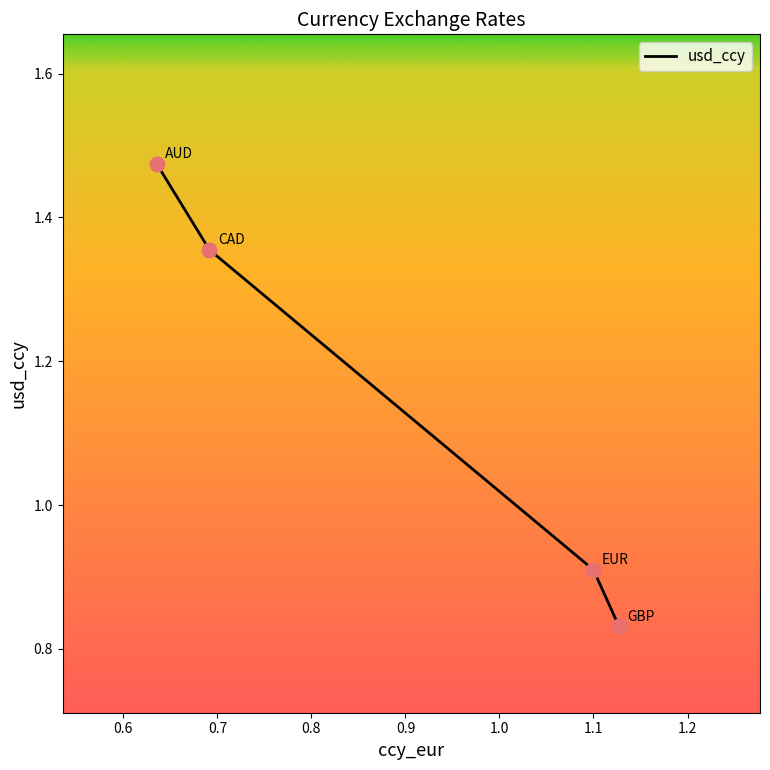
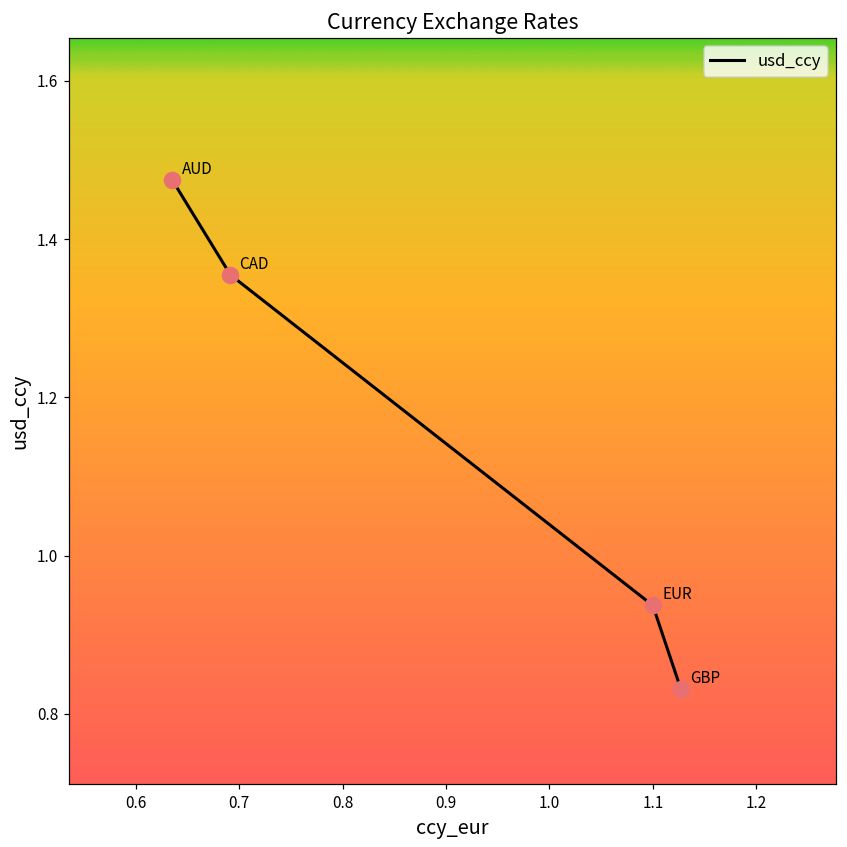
1.1: 0.91 -> 0.94
